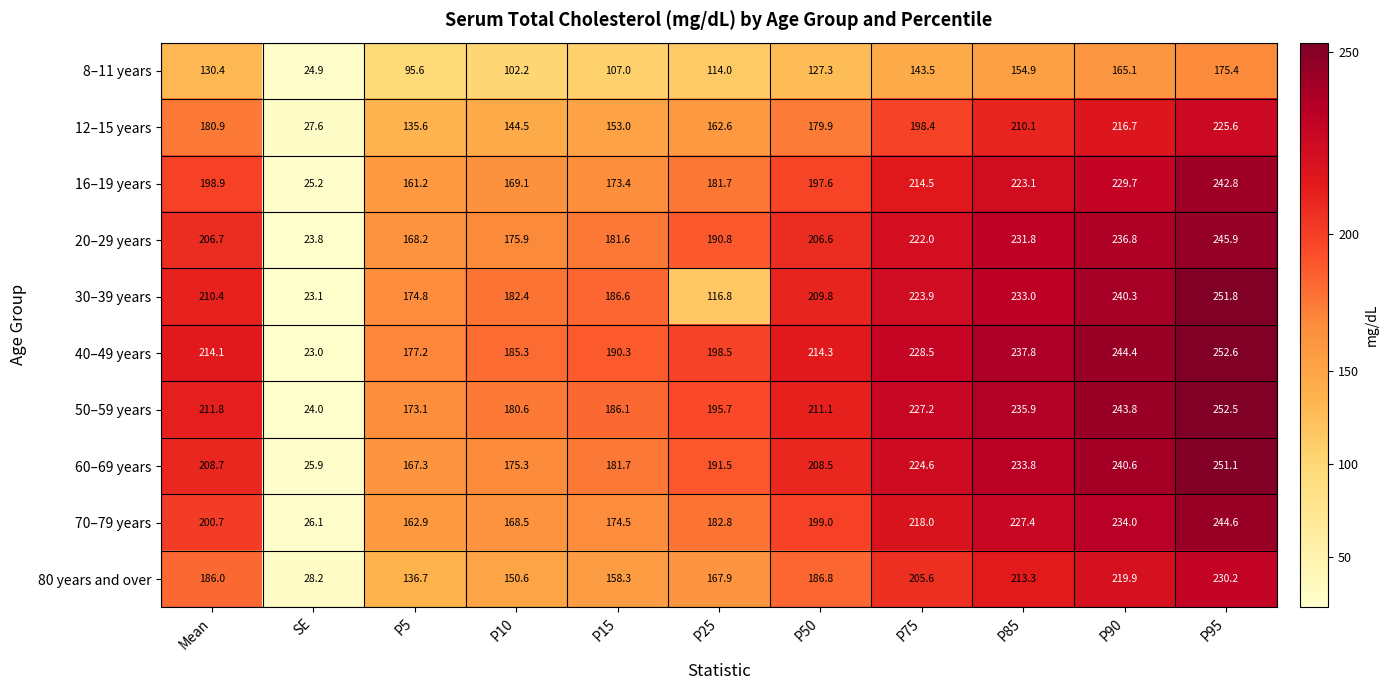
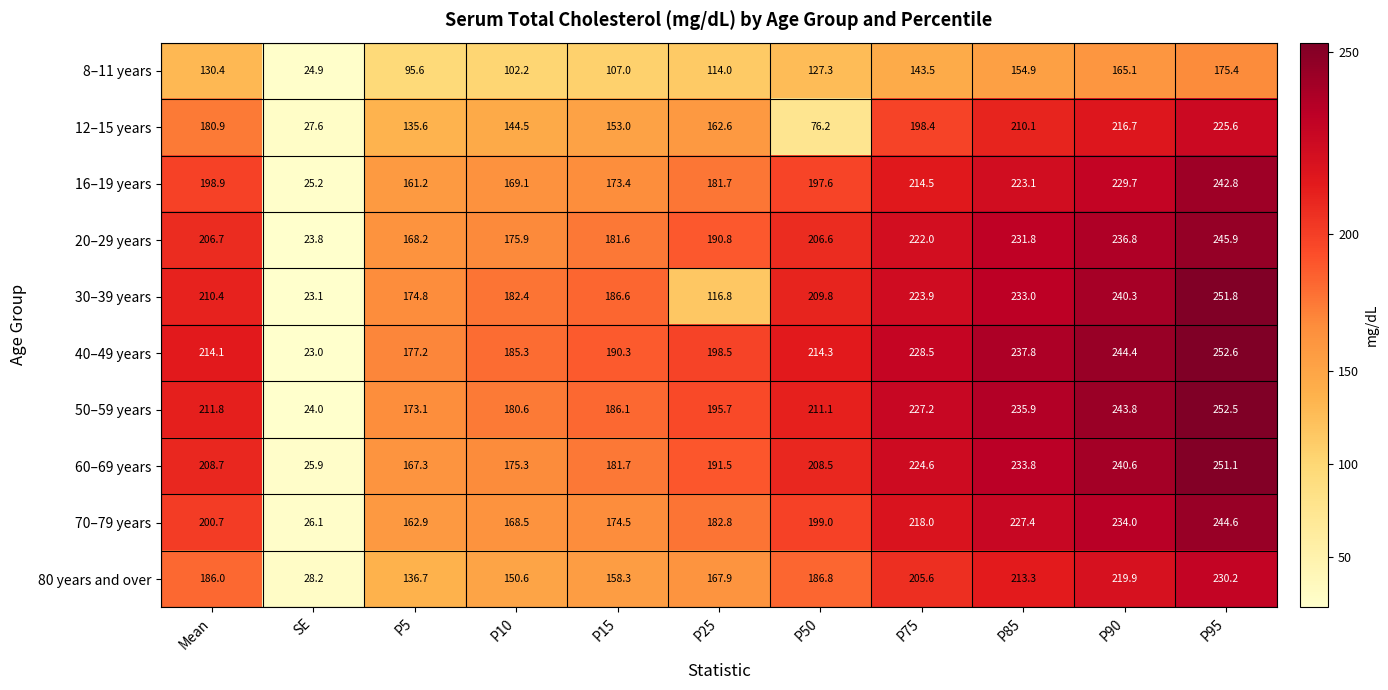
12–15 years, P50: 179.9 -> 76.2
